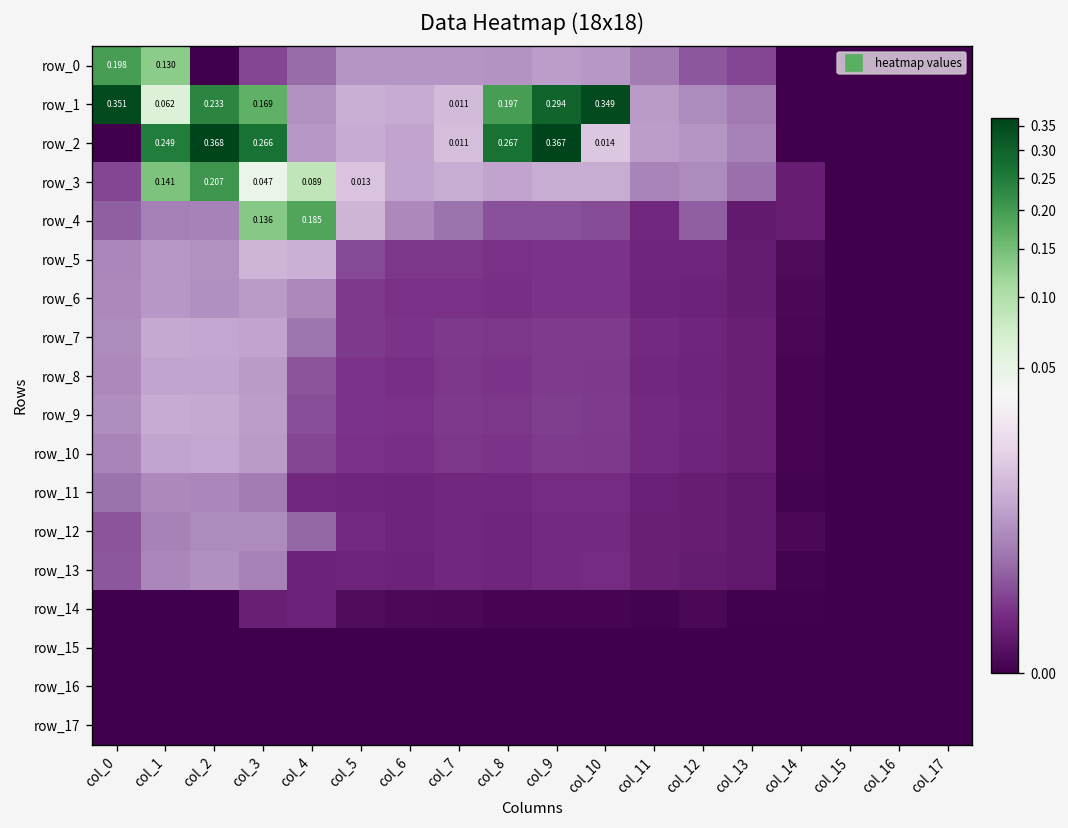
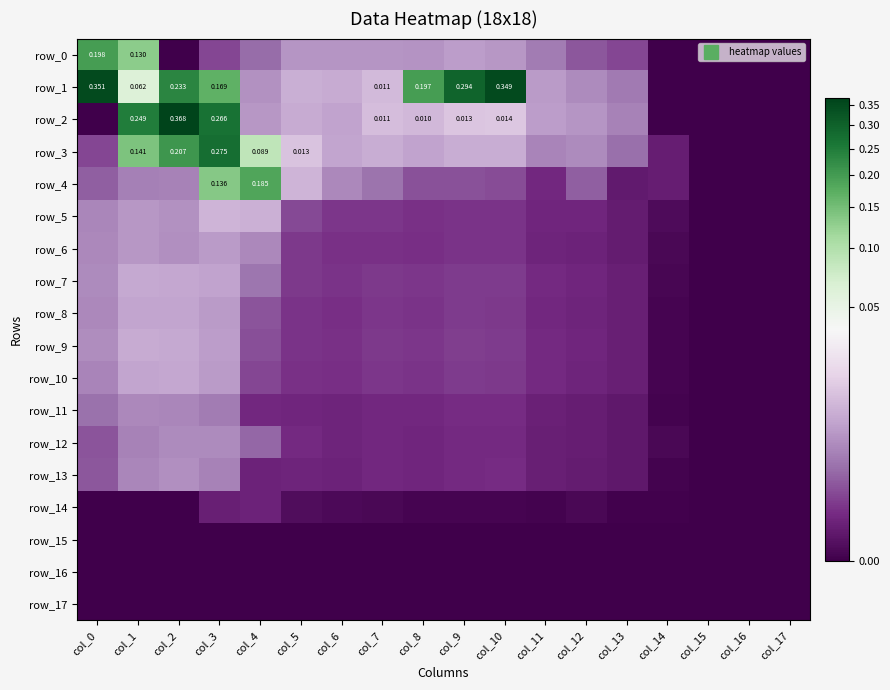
row_2, col_8: 0.267 -> 0.010
row_2, col_9: 0.367 -> 0.013
row_3, col_3: 0.047 -> 0.275
